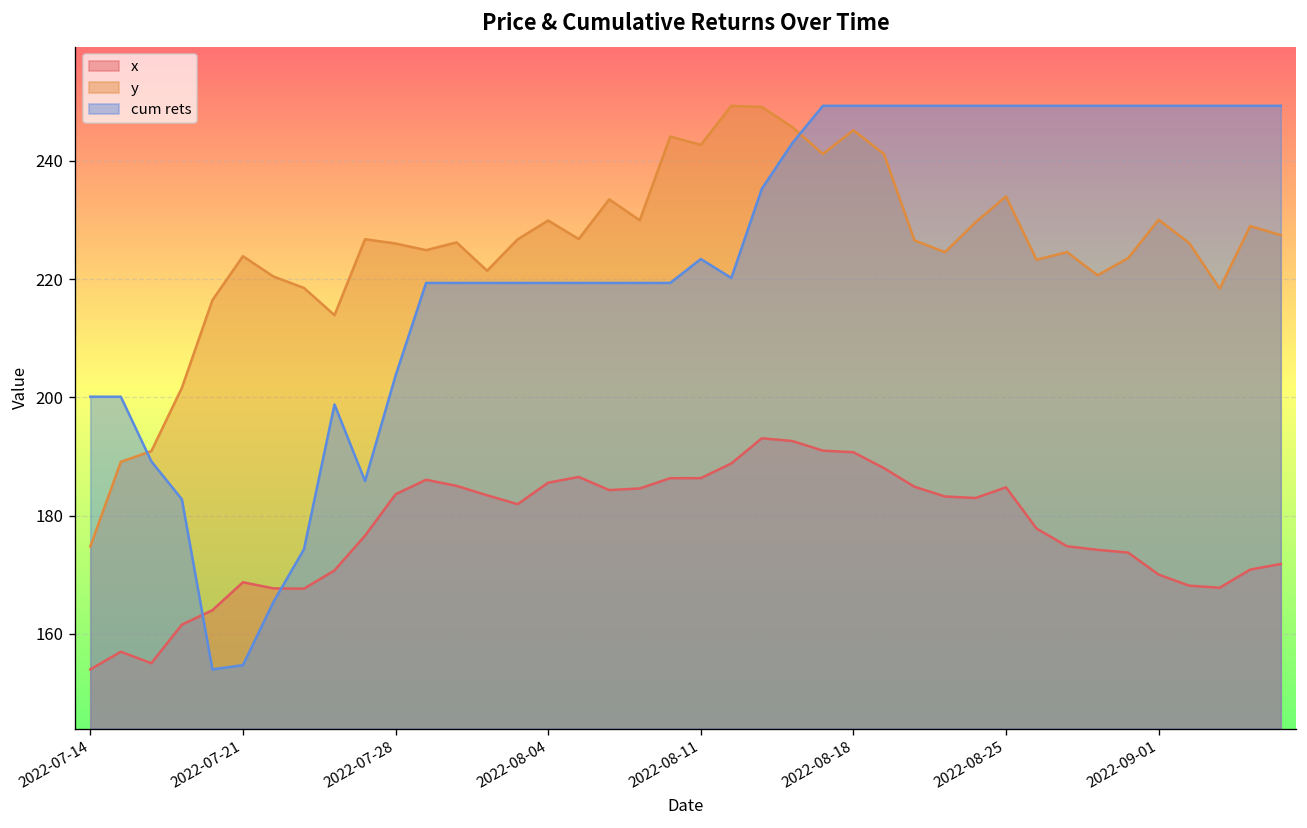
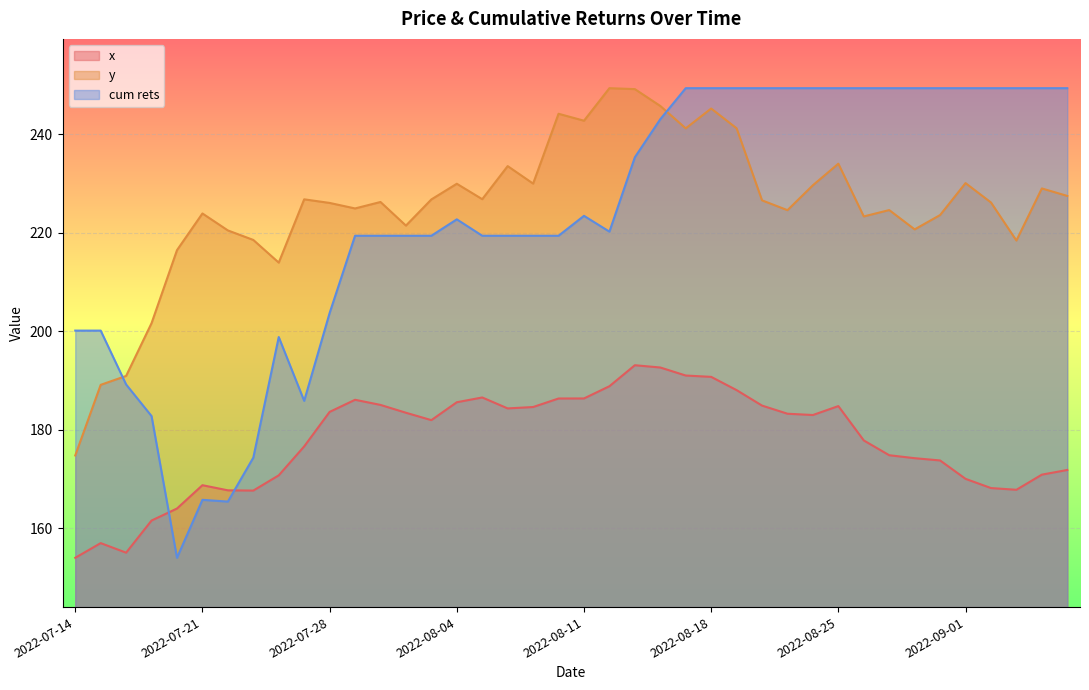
cum rets, 2022-07-21: 155 -> 166
cum rets, 2022-08-04: 219 -> 223
